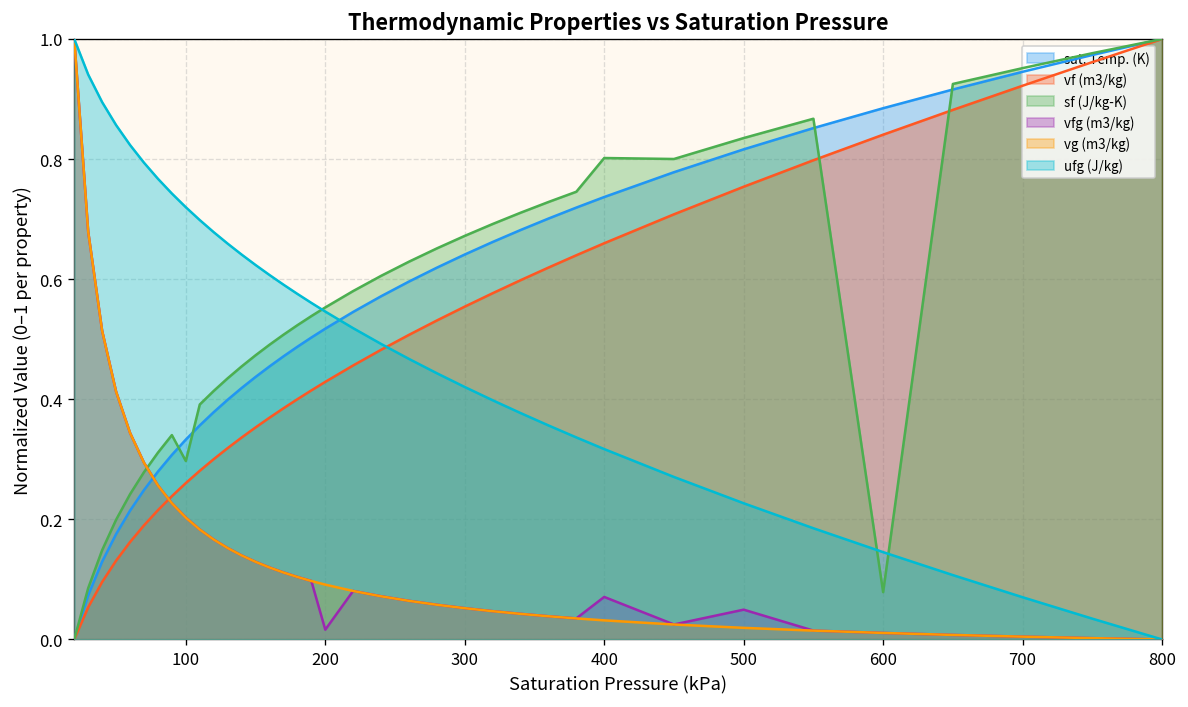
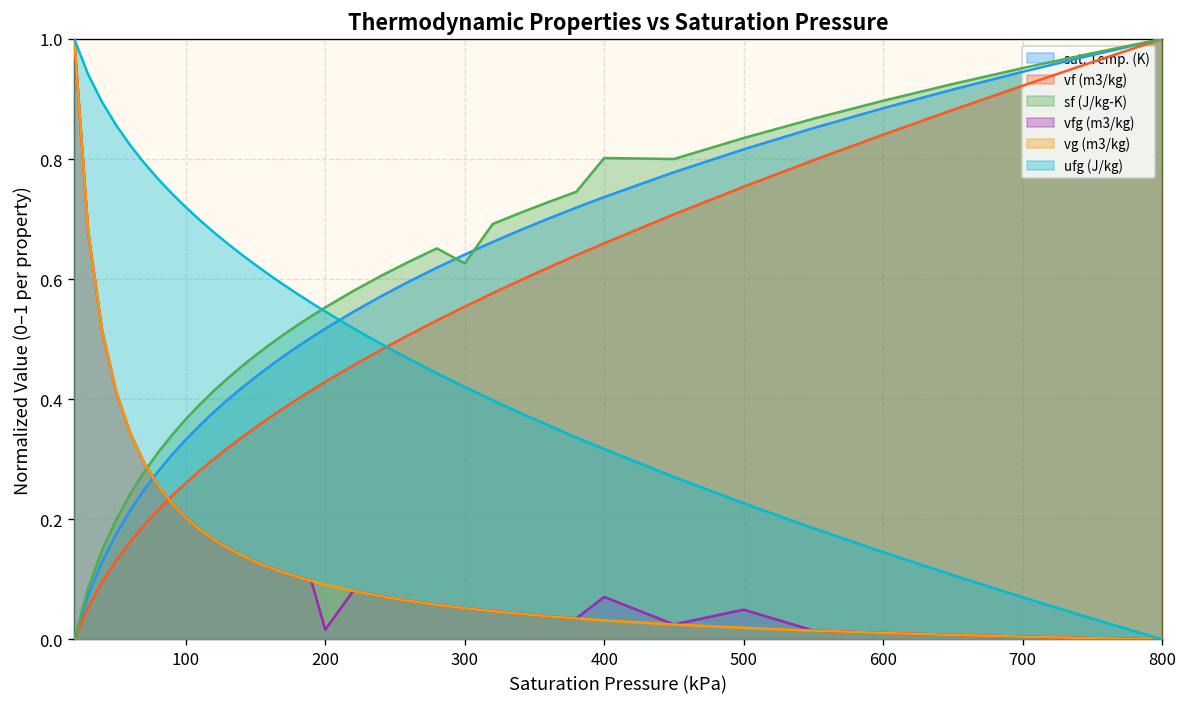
sf (J/kg-K), 100: 0.30 -> 0.37
sf (J/kg-K), 300: 0.67 -> 0.63
sf (J/kg-K), 600: 0.08 -> 0.90
